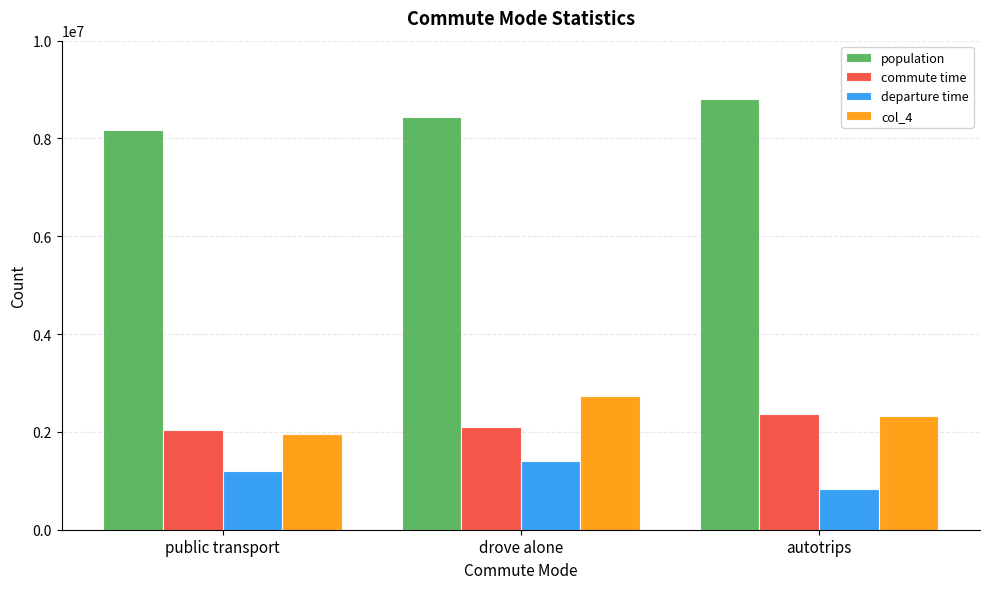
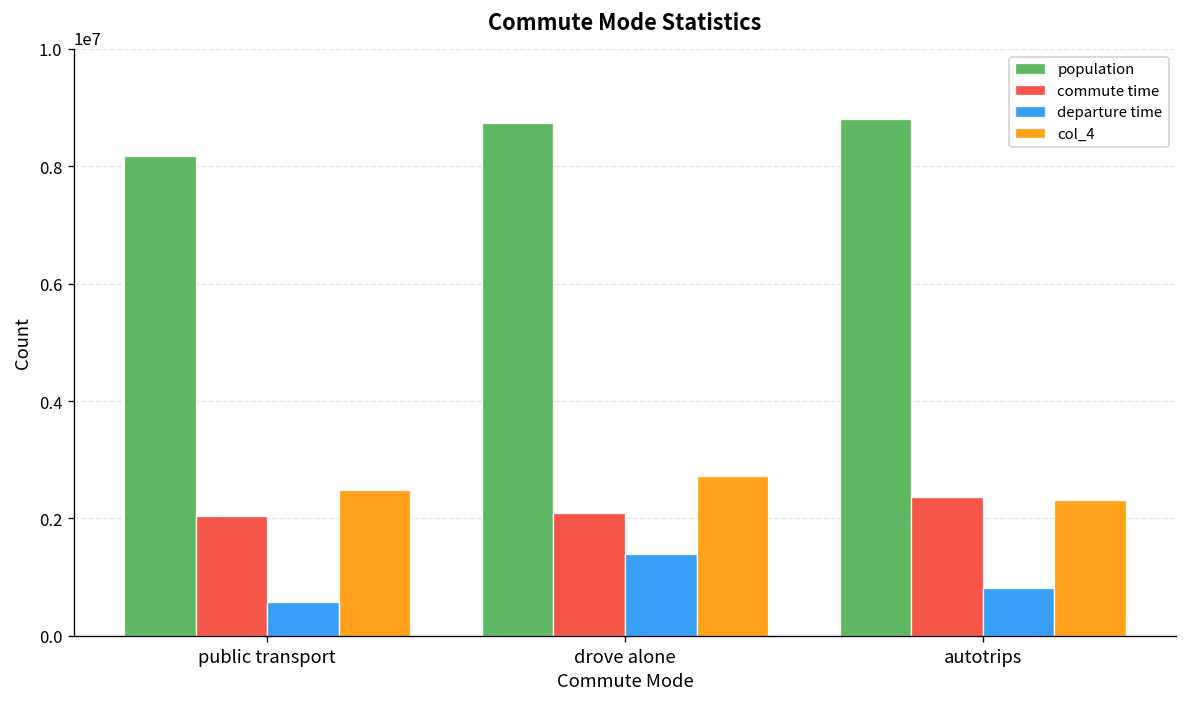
departure time, public transport: 1200000 -> 600000
col_4, public transport: 2000000 -> 2500000
population, drove alone: 8400000 -> 8700000
